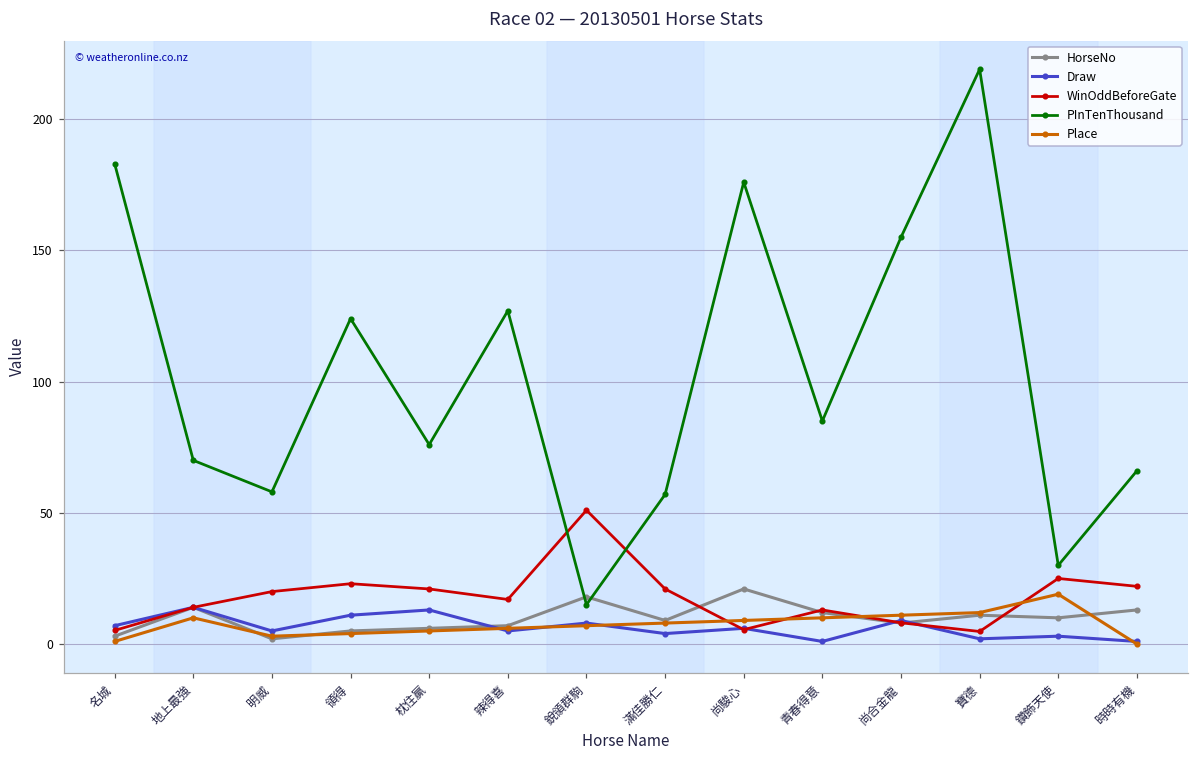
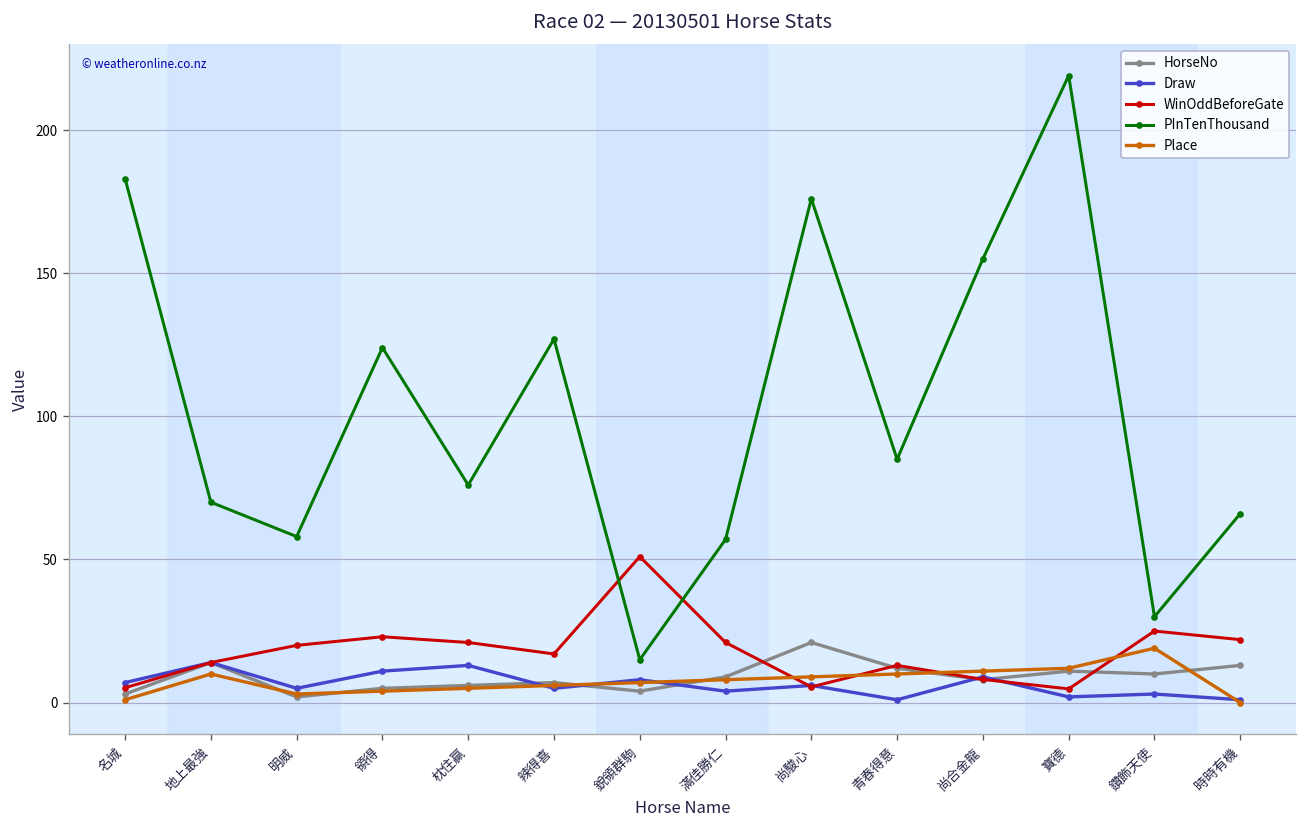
HorseNo, 銳領群駒: 18 -> 4
